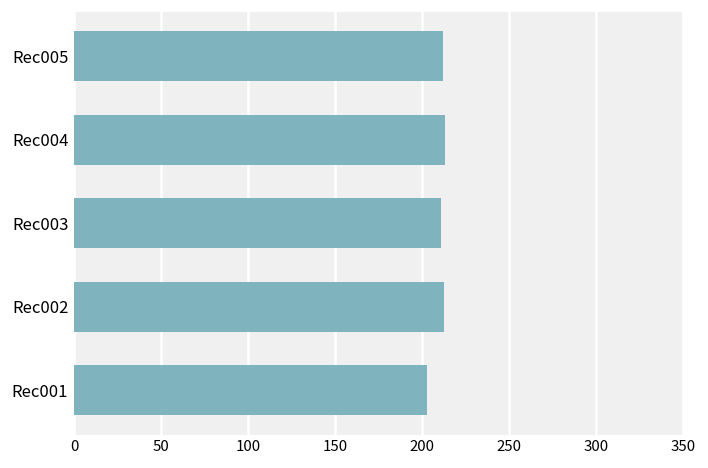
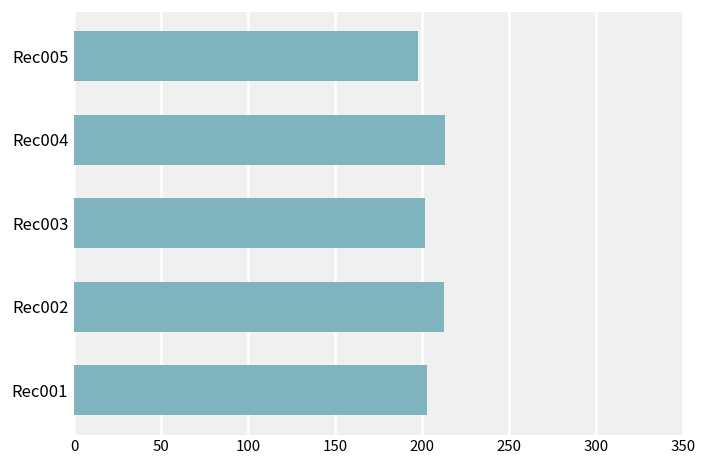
Rec005: 212 -> 198
Rec003: 211 -> 201
